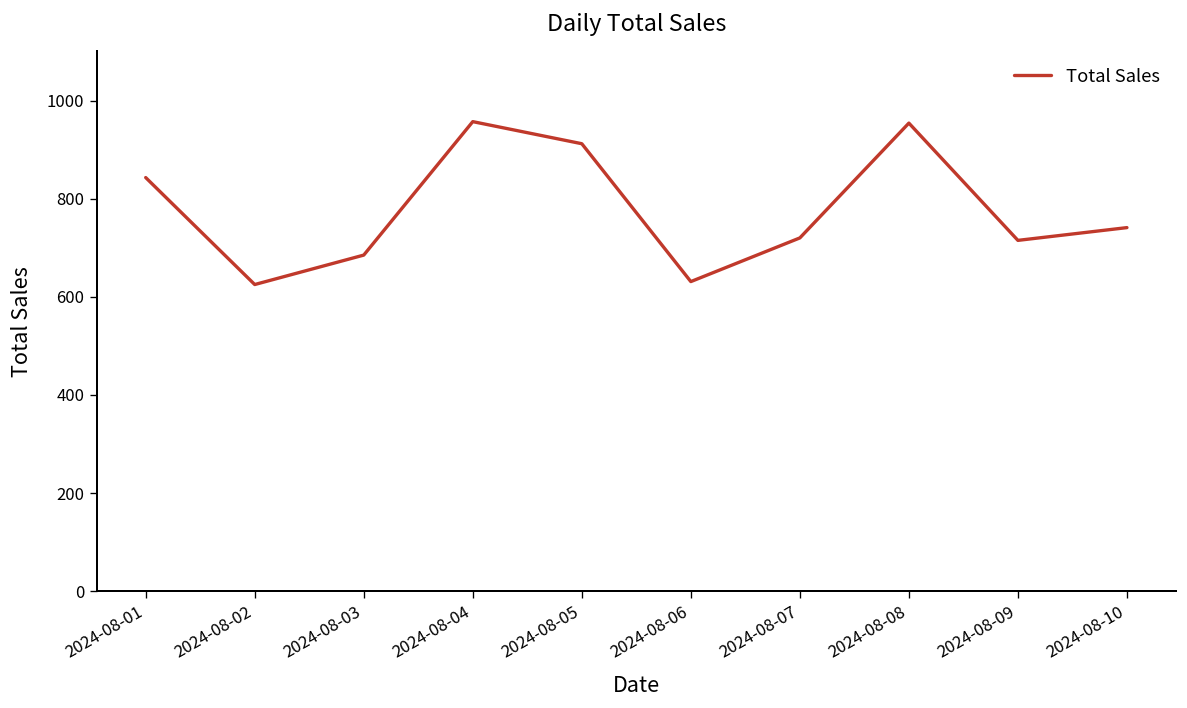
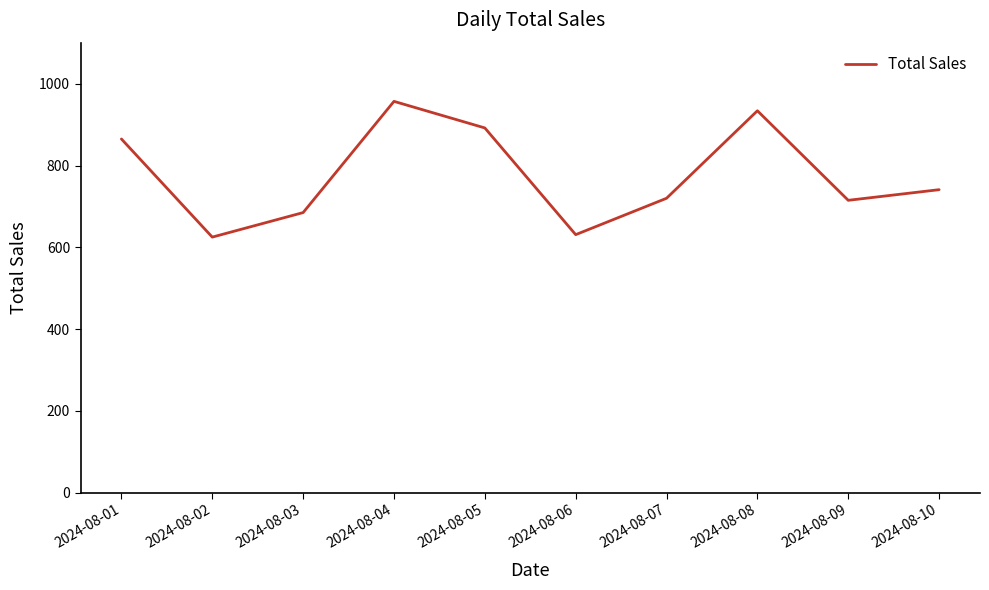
2024-08-01: 840 -> 870
2024-08-05: 910 -> 890
2024-08-08: 950 -> 930
